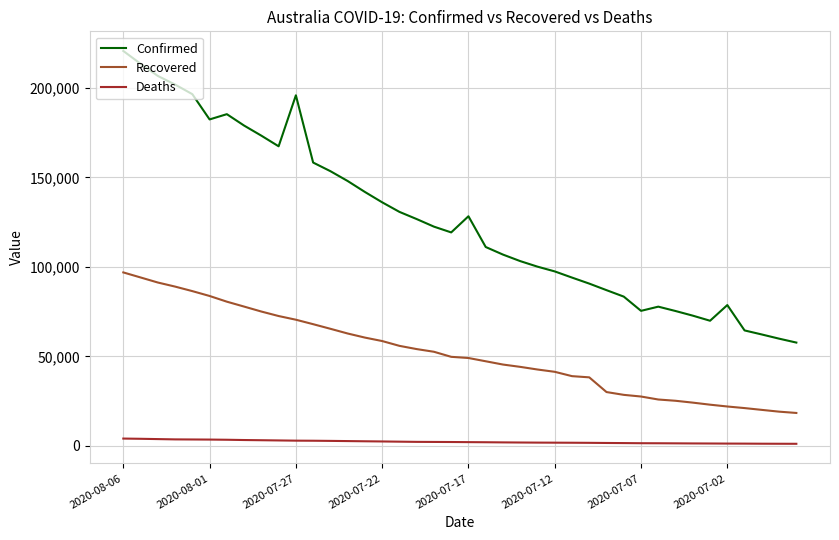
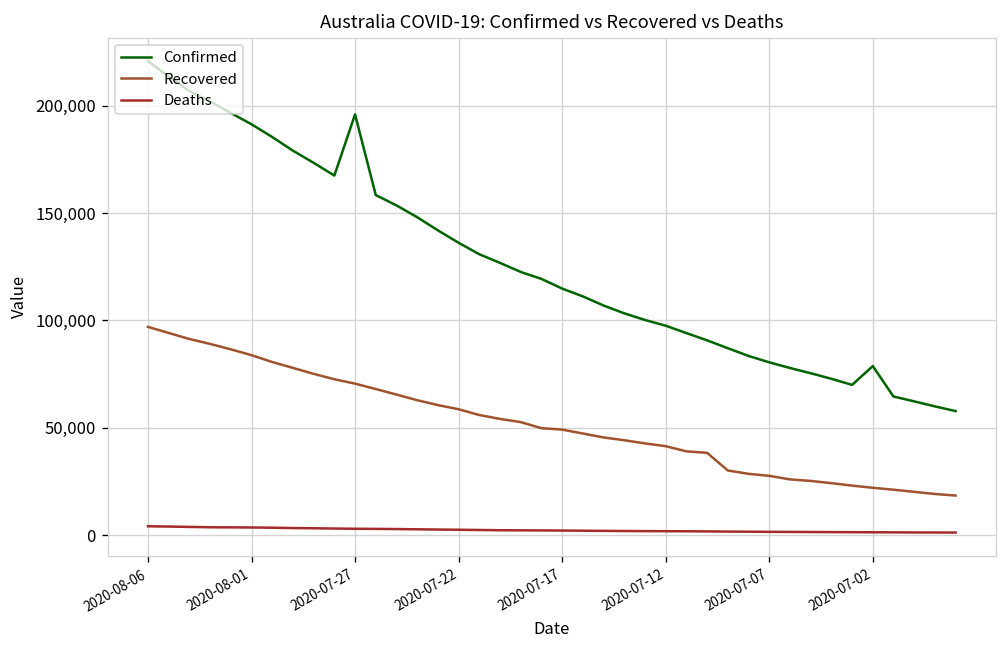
Confirmed, 2020-08-01: 182,000 -> 191,000
Confirmed, 2020-07-17: 128,000 -> 115,000
Confirmed, 2020-07-07: 75,000 -> 80,000
